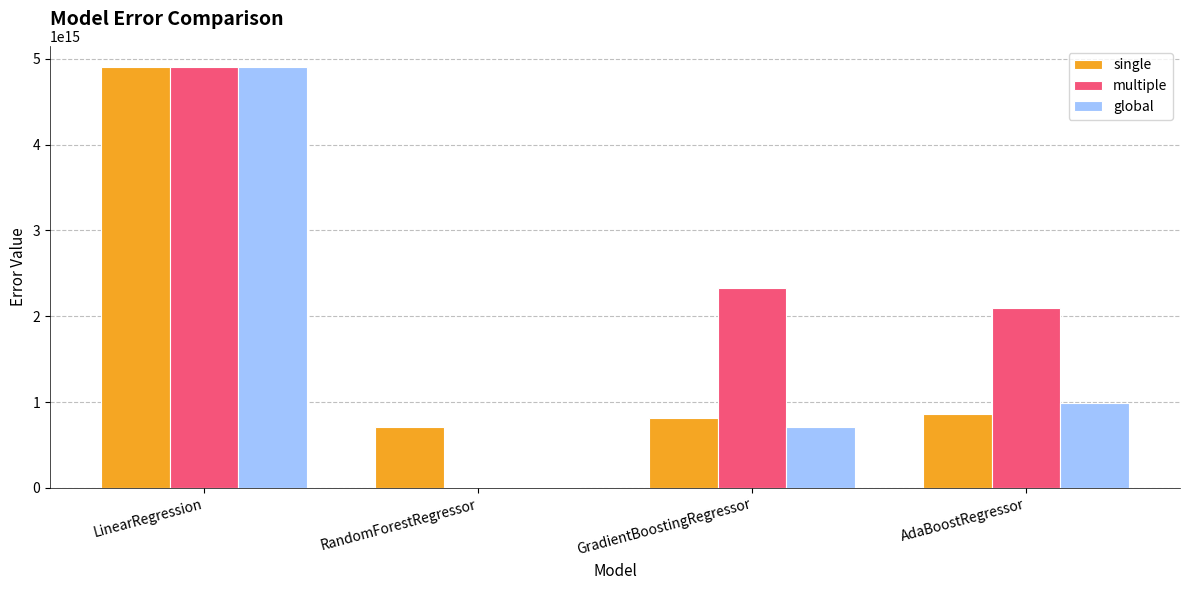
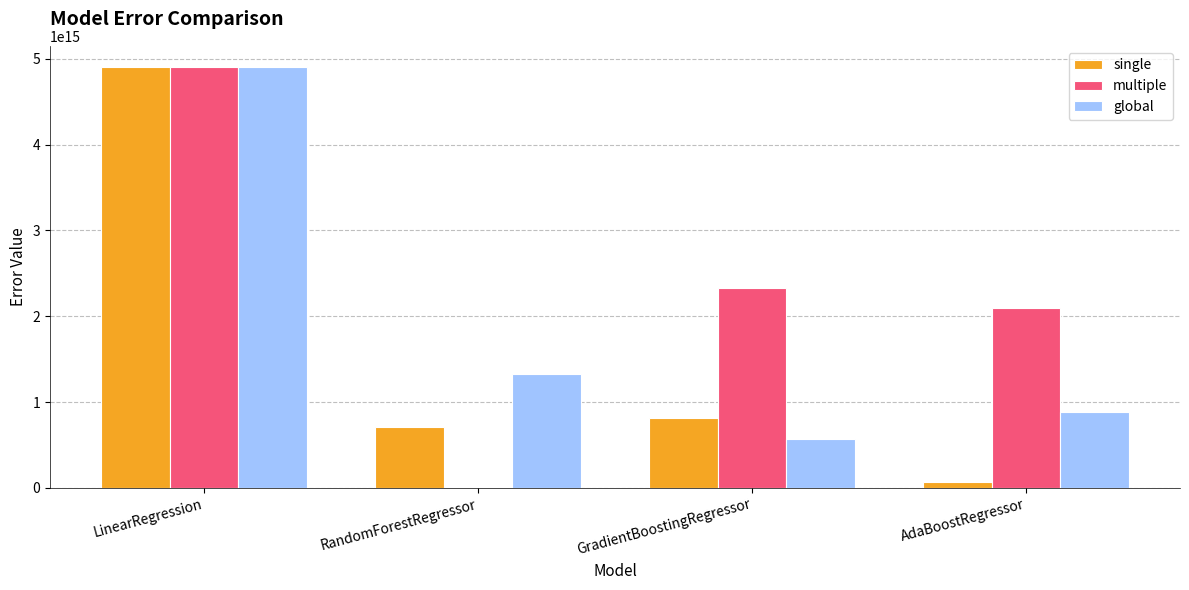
global, RandomForestRegressor: 0 -> 1300000000000000
global, GradientBoostingRegressor: 700000000000000 -> 600000000000000
single, AdaBoostRegressor: 900000000000000 -> 100000000000000
global, AdaBoostRegressor: 1000000000000000 -> 900000000000000
